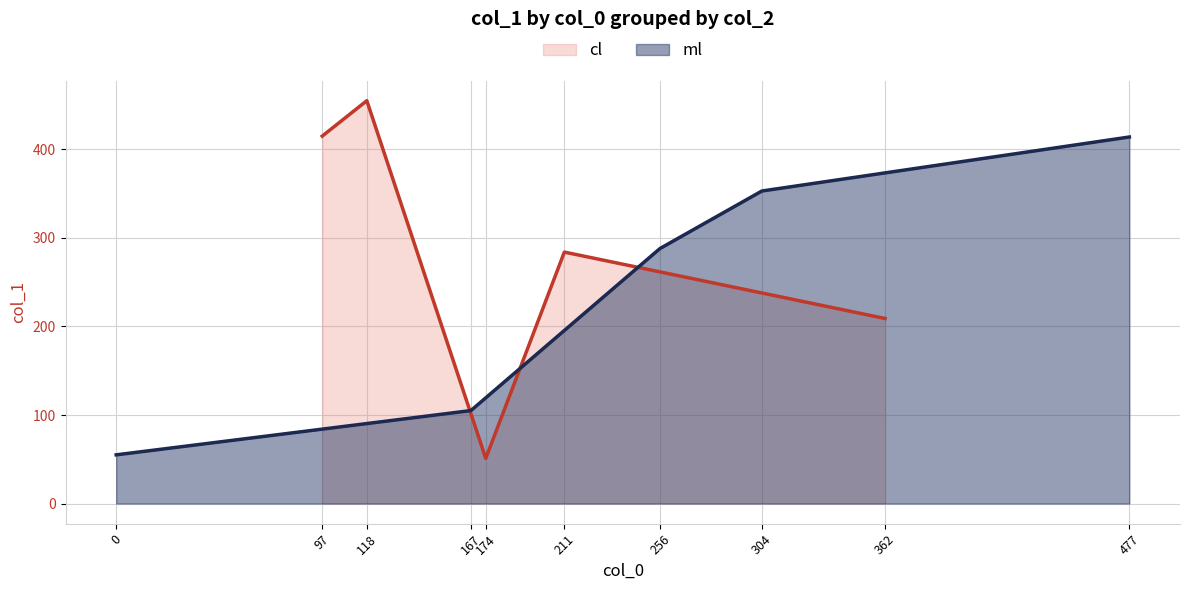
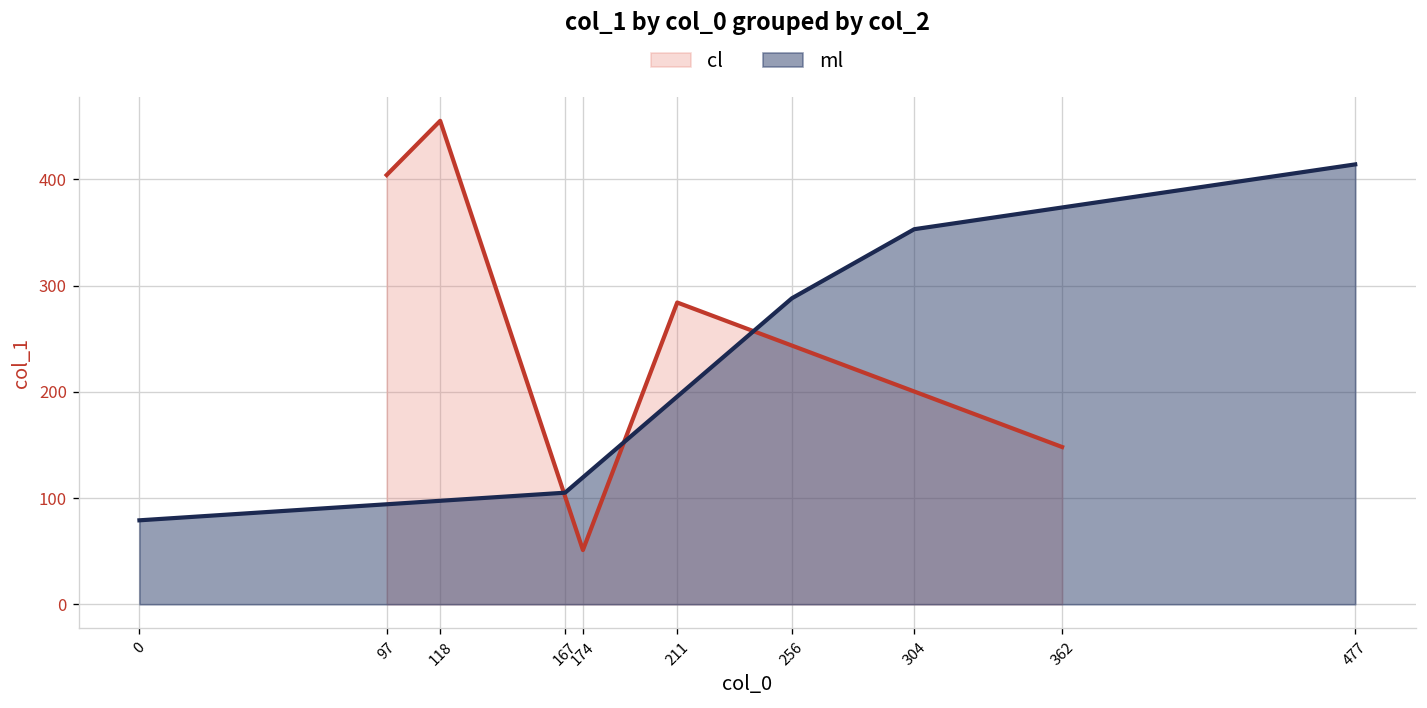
ml, 0: 60 -> 80
cl, 97: 420 -> 400
cl, 362: 210 -> 150
